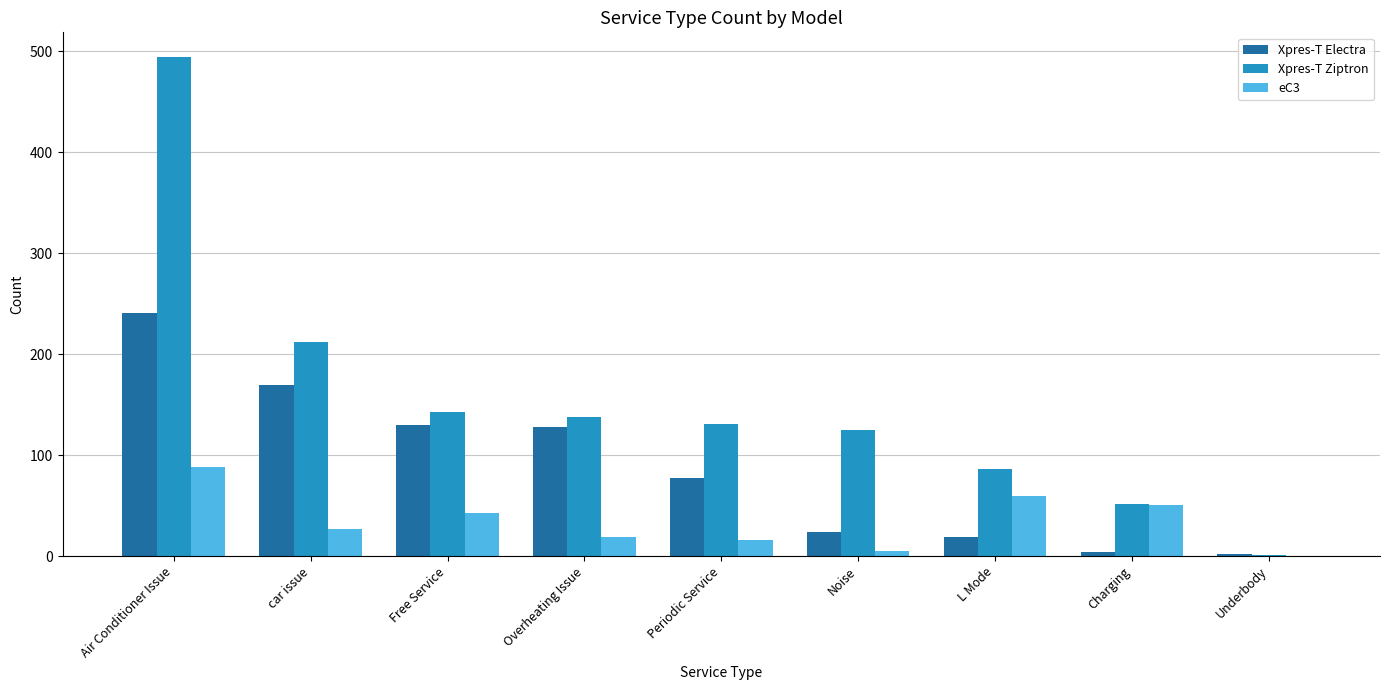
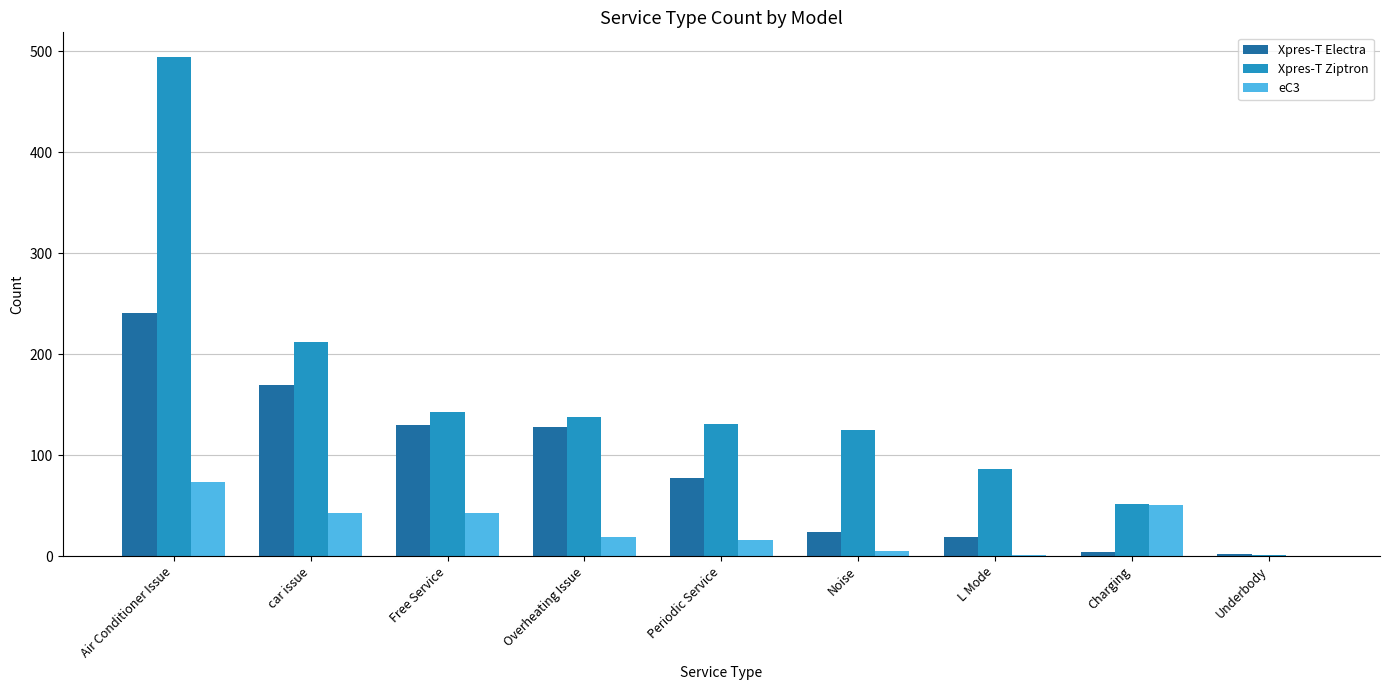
eC3, Air Conditioner Issue: 88 -> 73
eC3, car issue: 27 -> 43
eC3, L Mode: 60 -> 1
